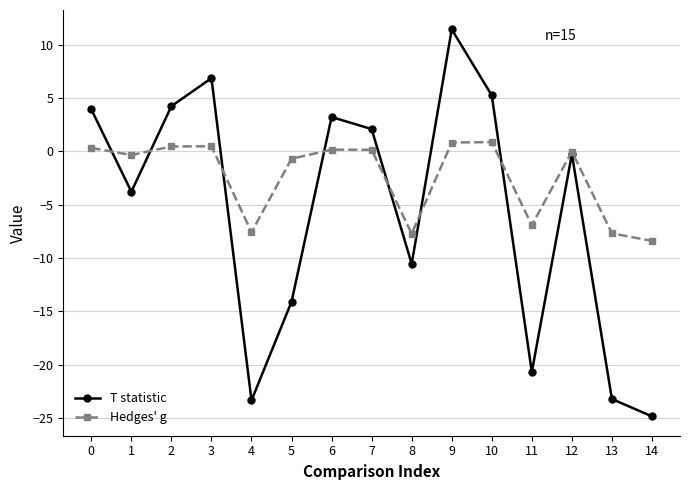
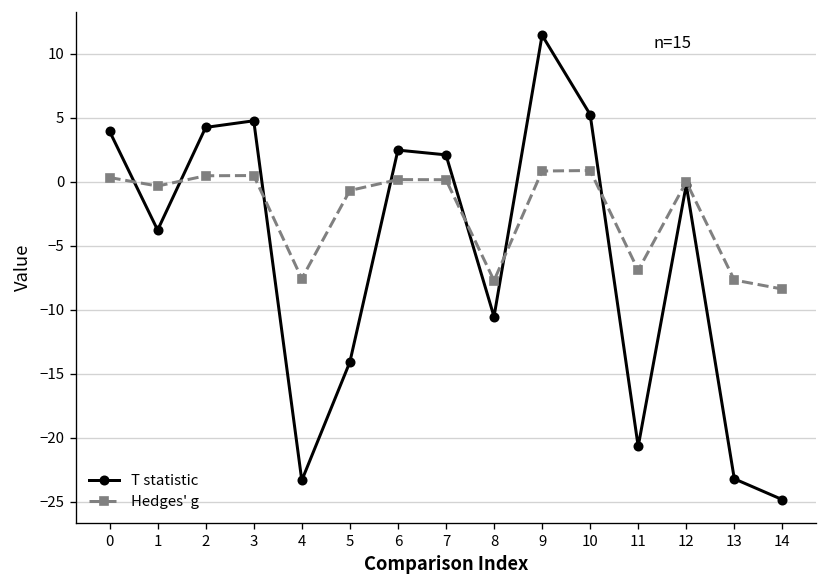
T statistic, 3: 6.9 -> 4.8
T statistic, 6: 3.2 -> 2.5
